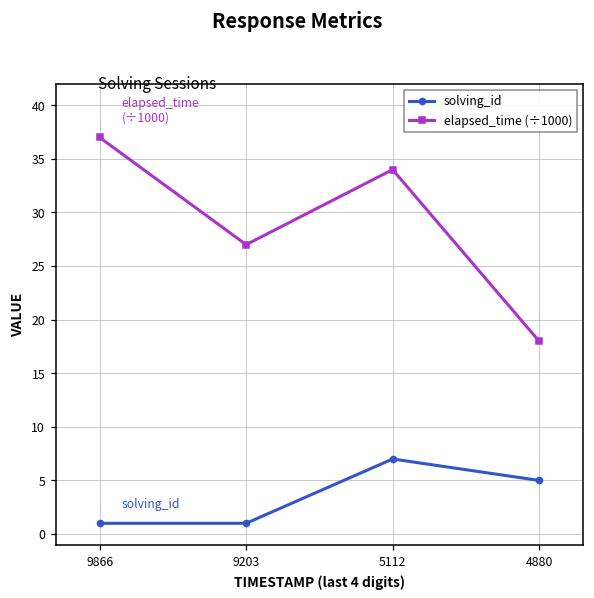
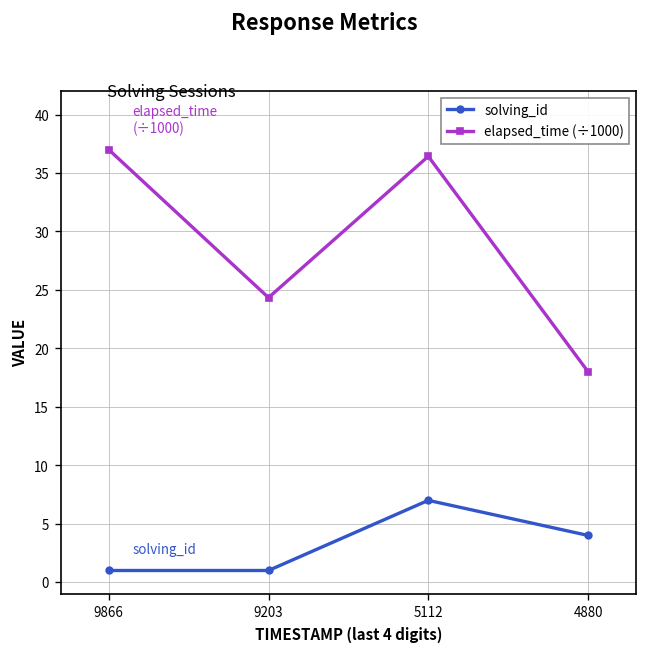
elapsed_time (÷1000), 9203: 27 -> 24
elapsed_time (÷1000), 5112: 34 -> 36
solving_id, 4880: 5 -> 4
